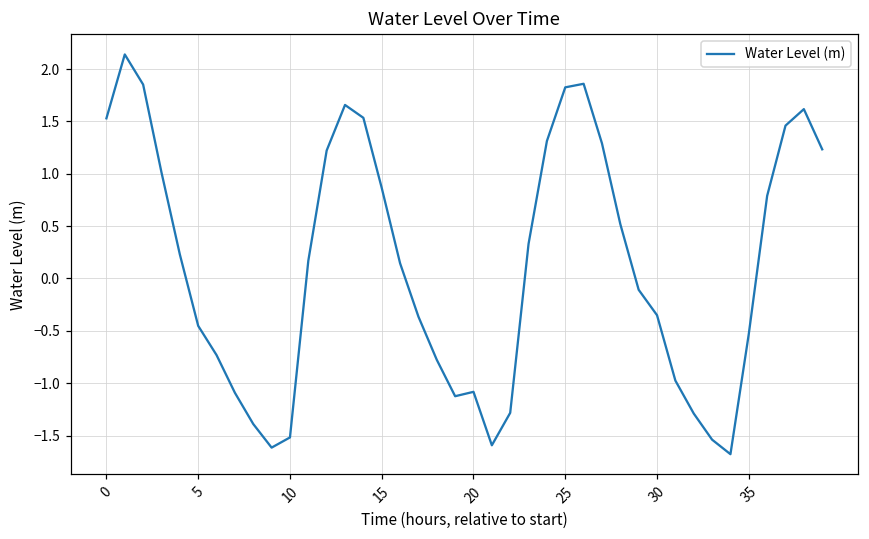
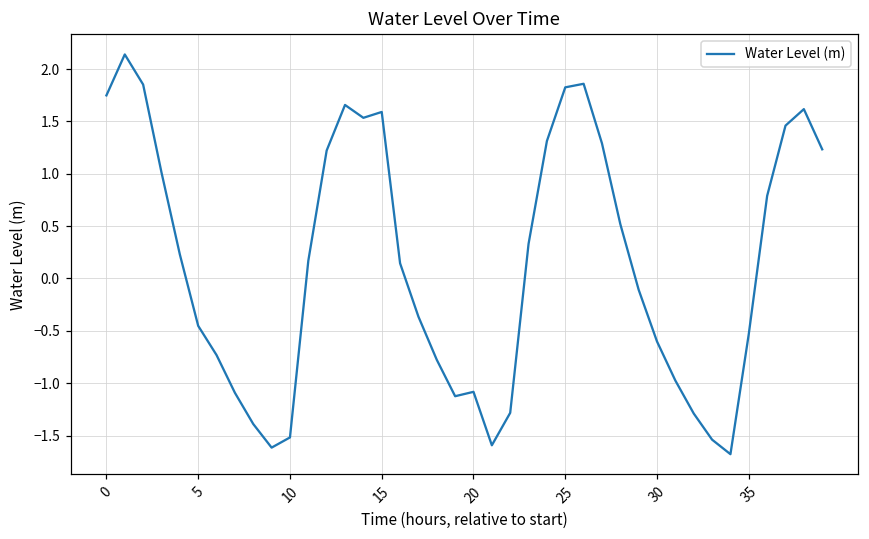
0: 1.5 -> 1.7
15: 0.9 -> 1.6
30: -0.4 -> -0.6
